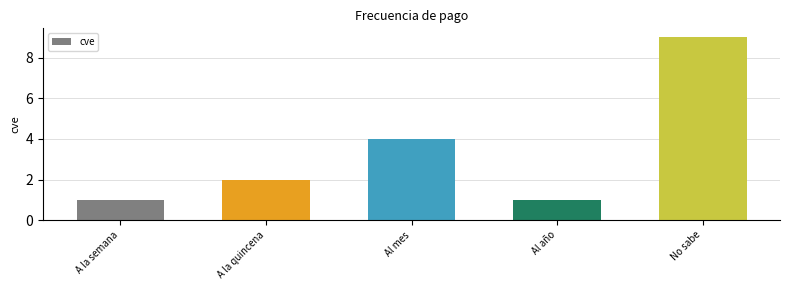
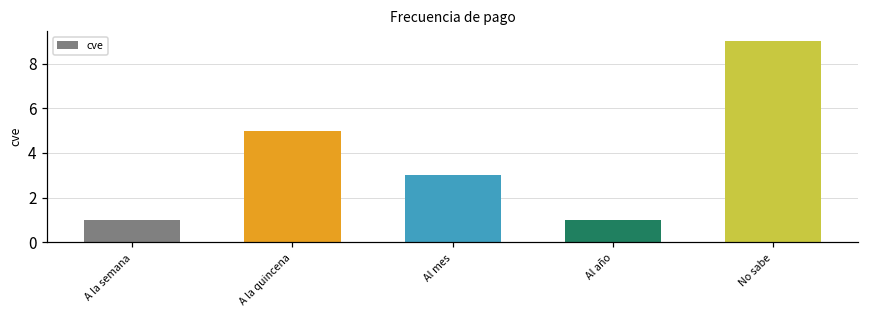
A la quincena: 2 -> 5
Al mes: 4 -> 3
